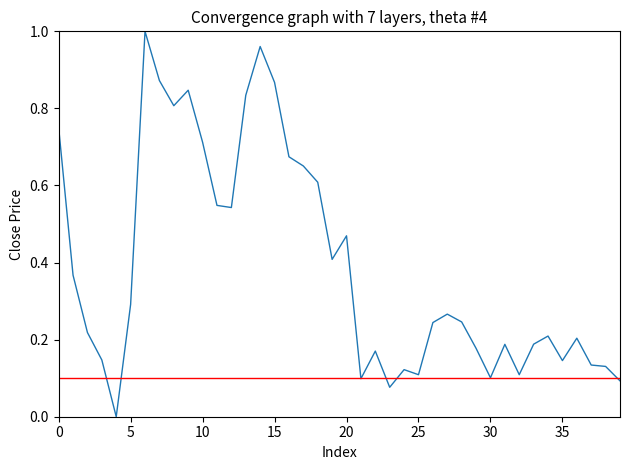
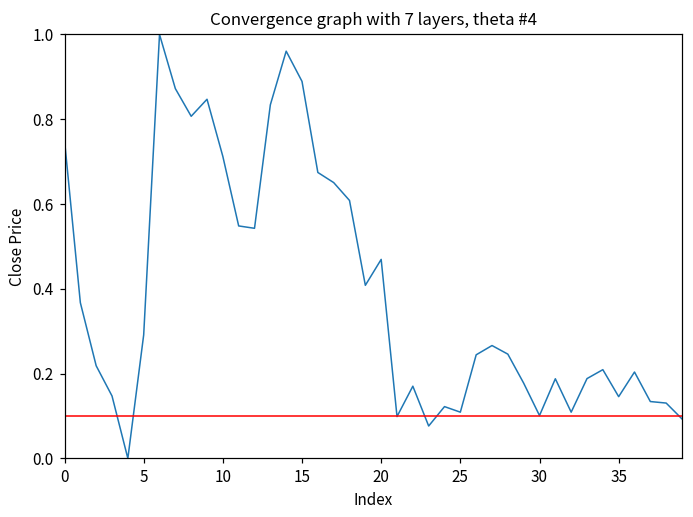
15: 0.87 -> 0.89
